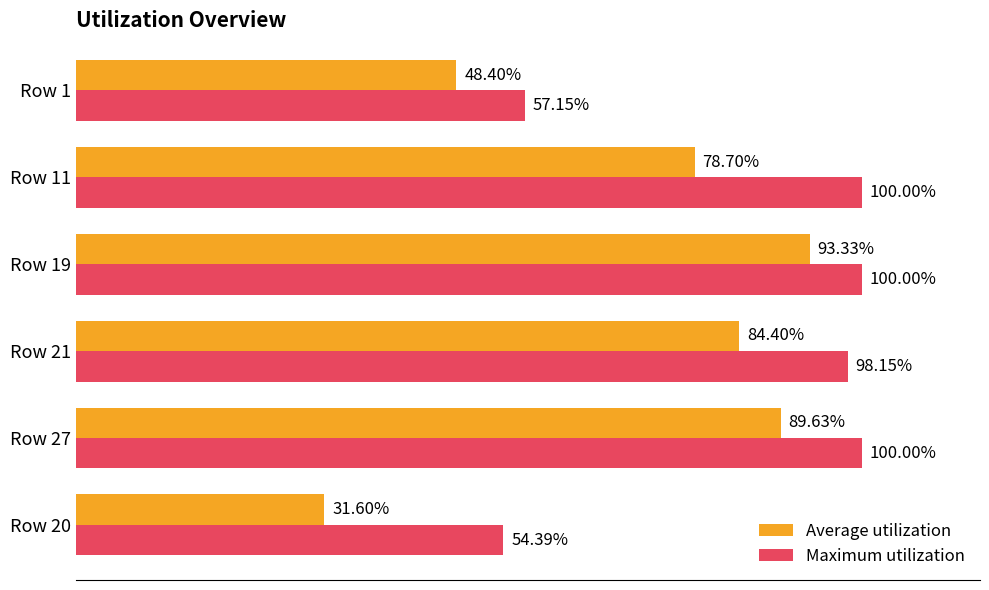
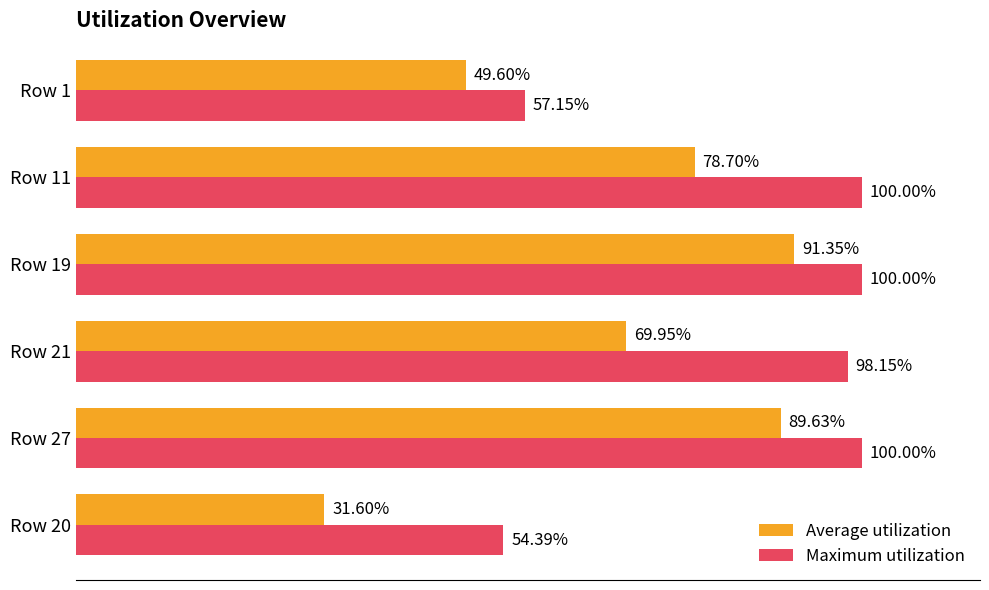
Average utilization, Row 1: 48.40% -> 49.60%
Average utilization, Row 19: 93.33% -> 91.35%
Average utilization, Row 21: 84.40% -> 69.95%
